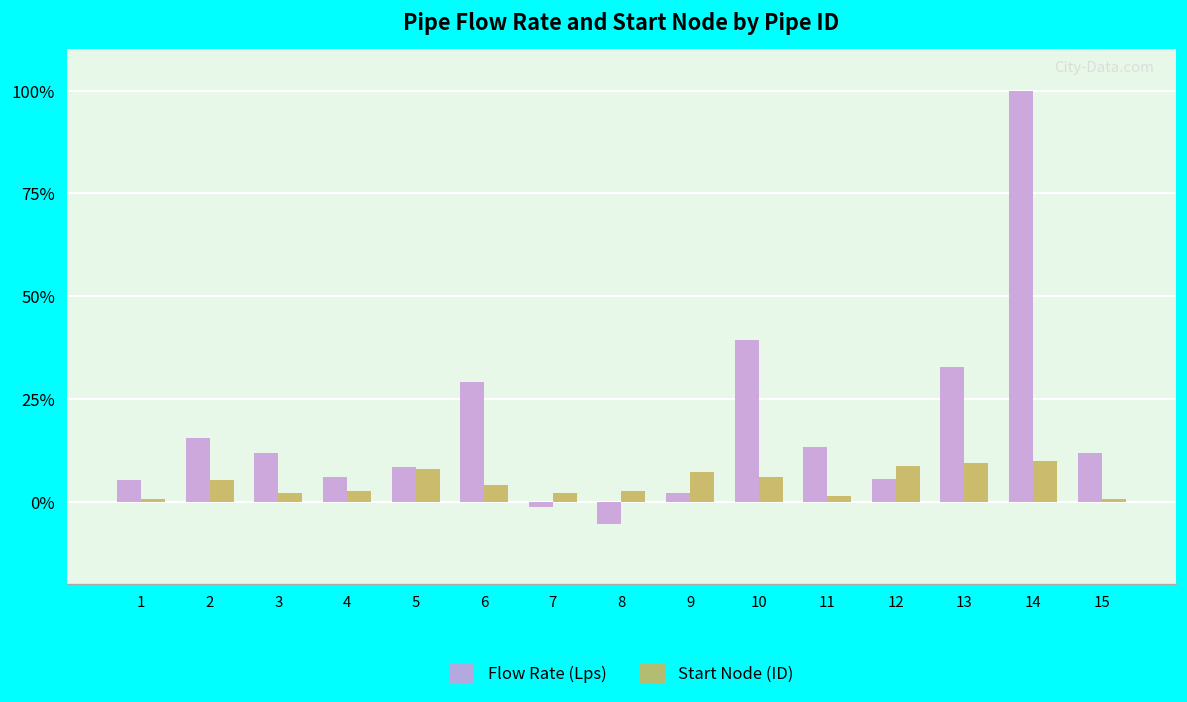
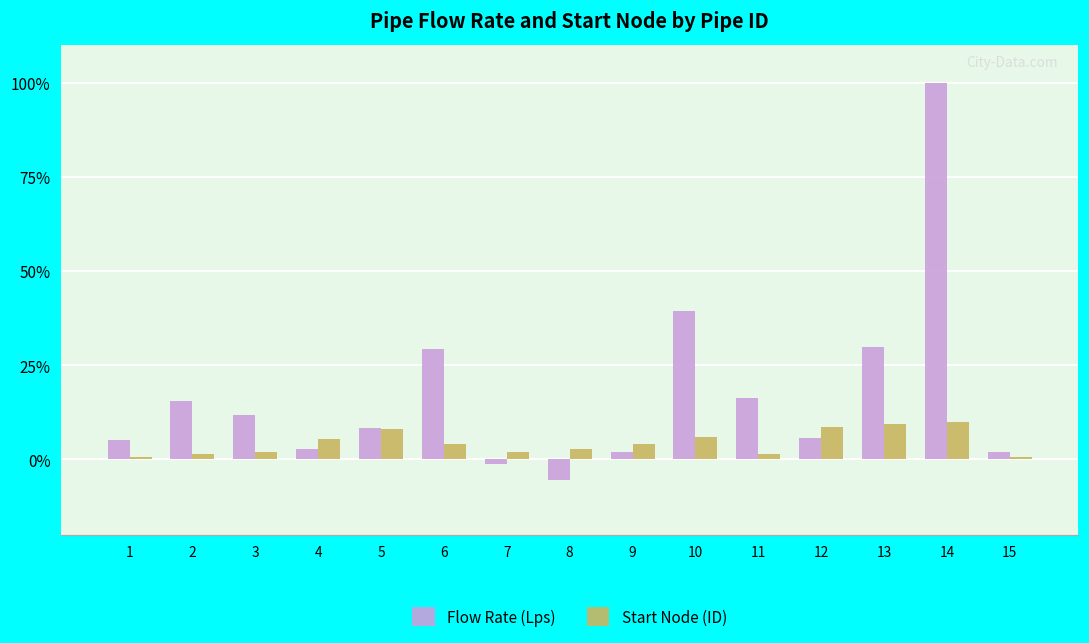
Start Node (ID), 2: 5% -> 1%
Flow Rate (Lps), 4: 6% -> 3%
Start Node (ID), 4: 3% -> 5%
Start Node (ID), 9: 7% -> 4%
Flow Rate (Lps), 11: 13% -> 16%
Flow Rate (Lps), 13: 33% -> 30%
Flow Rate (Lps), 15: 12% -> 2%
